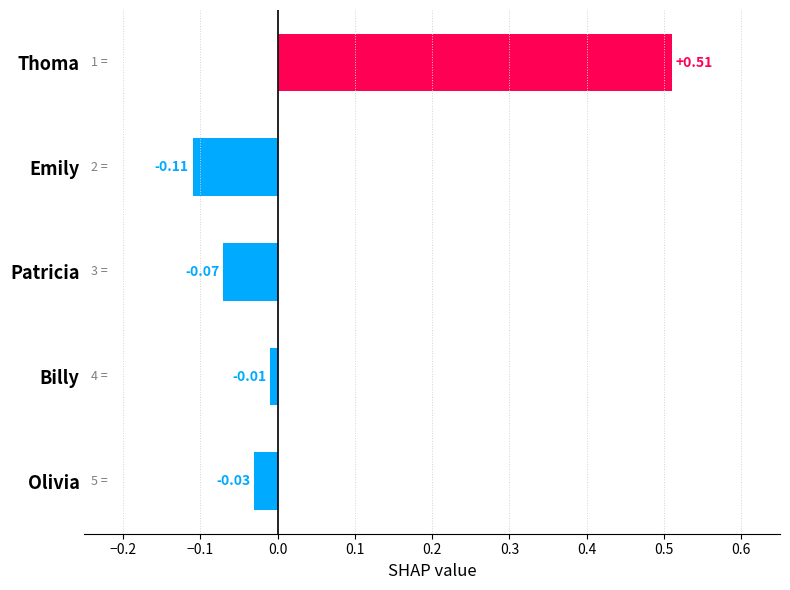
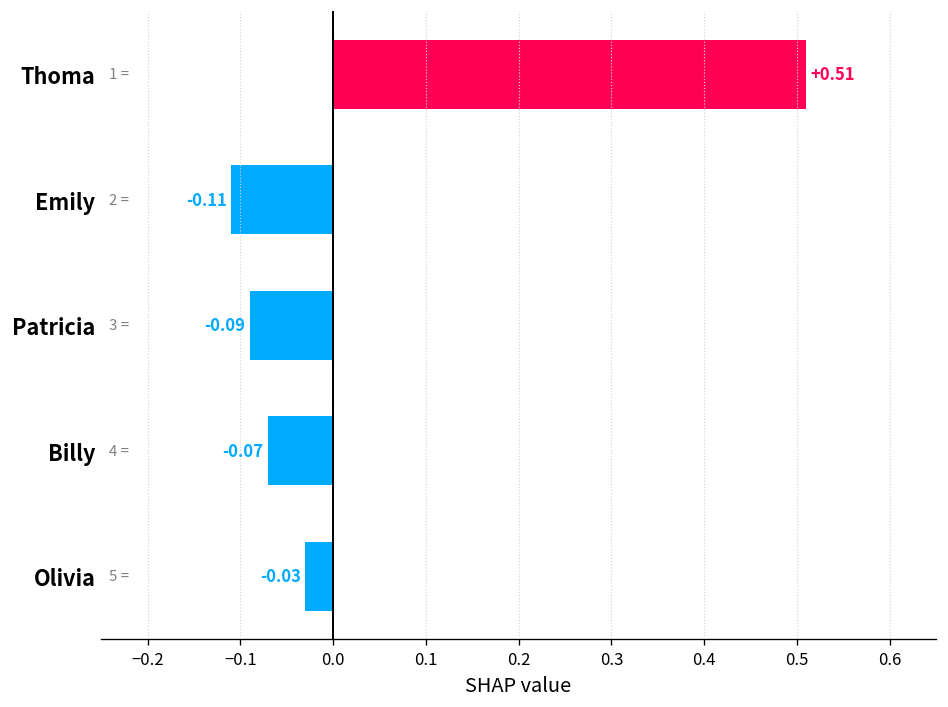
Patricia: -0.07 -> -0.09
Billy: -0.01 -> -0.07
